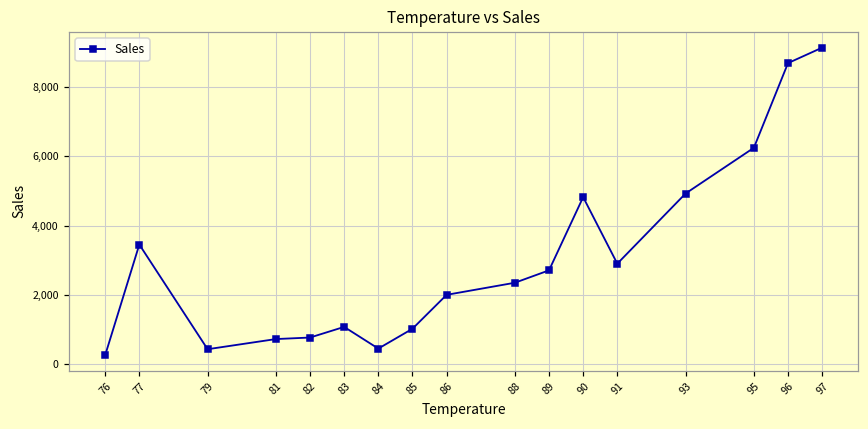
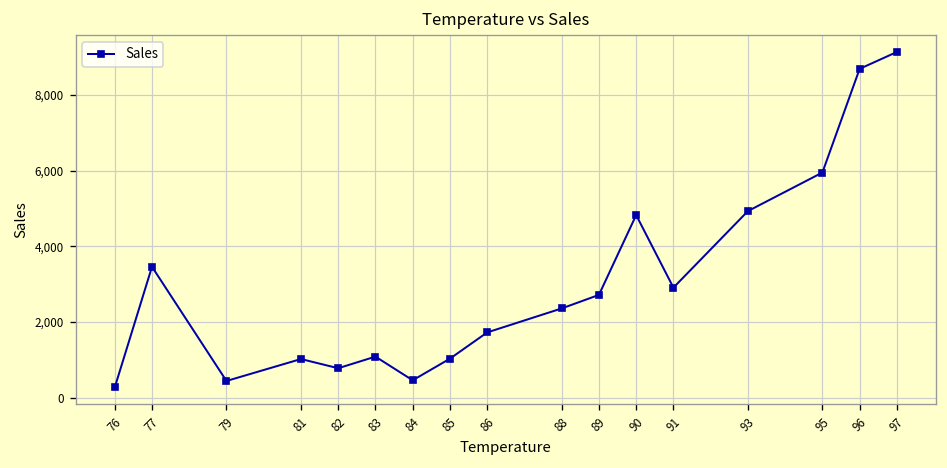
81: 700 -> 1,000
86: 2,000 -> 1,700
95: 6,200 -> 6,000
